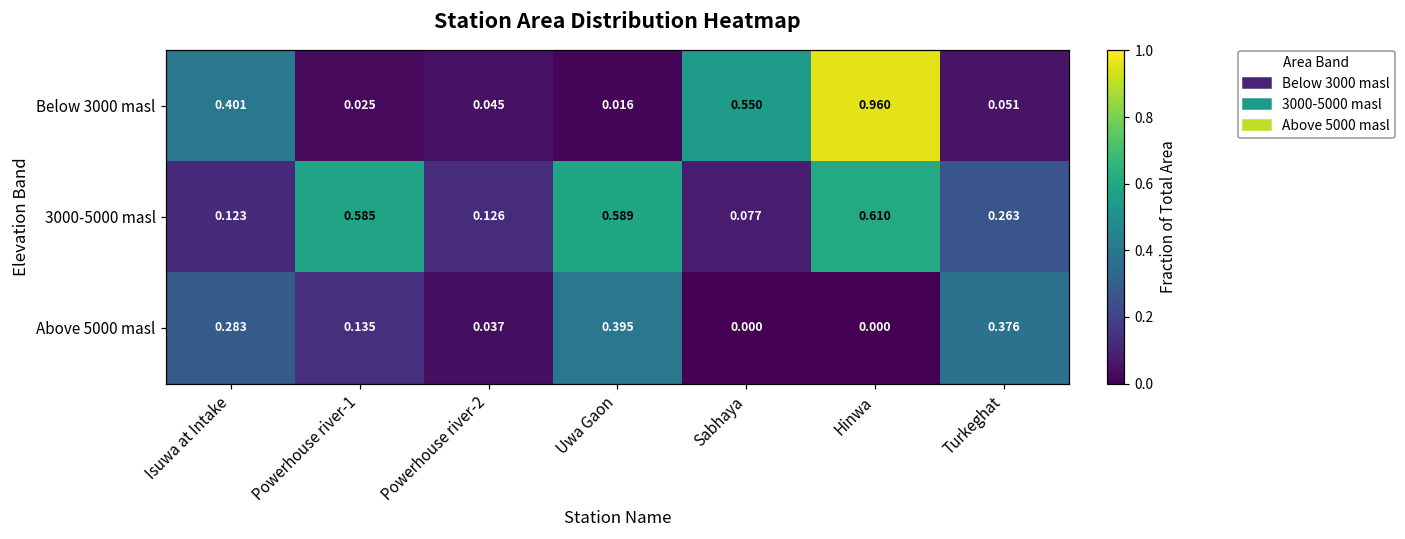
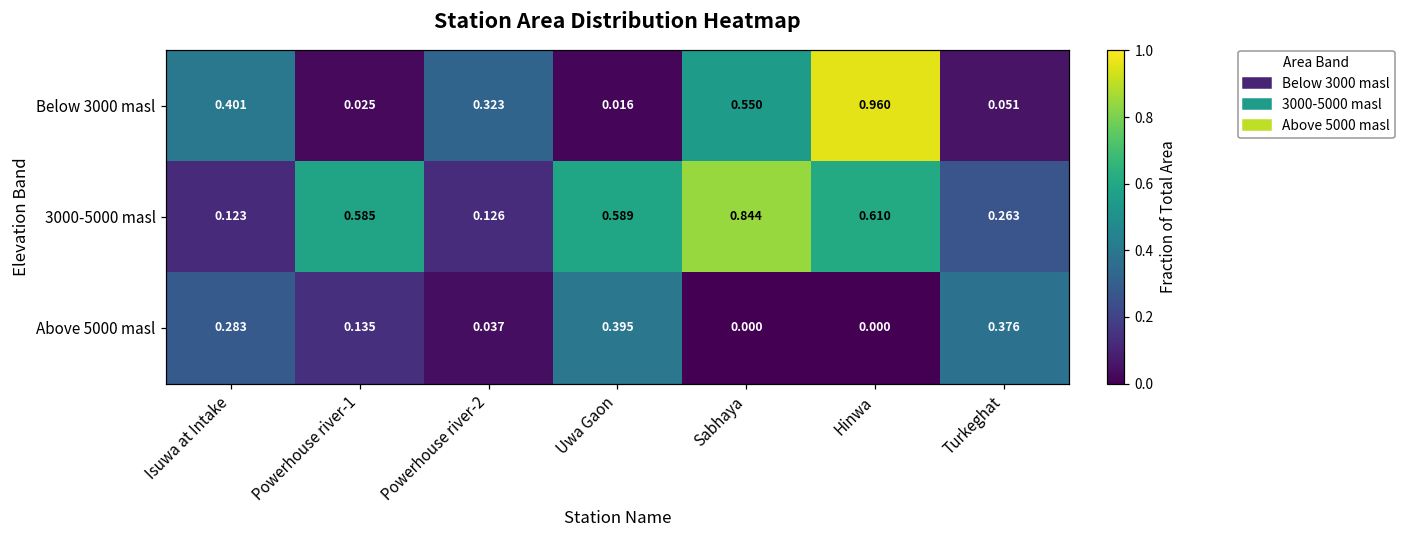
Below 3000 masl, Powerhouse river-2: 0.045 -> 0.323
3000-5000 masl, Sabhaya: 0.077 -> 0.844
